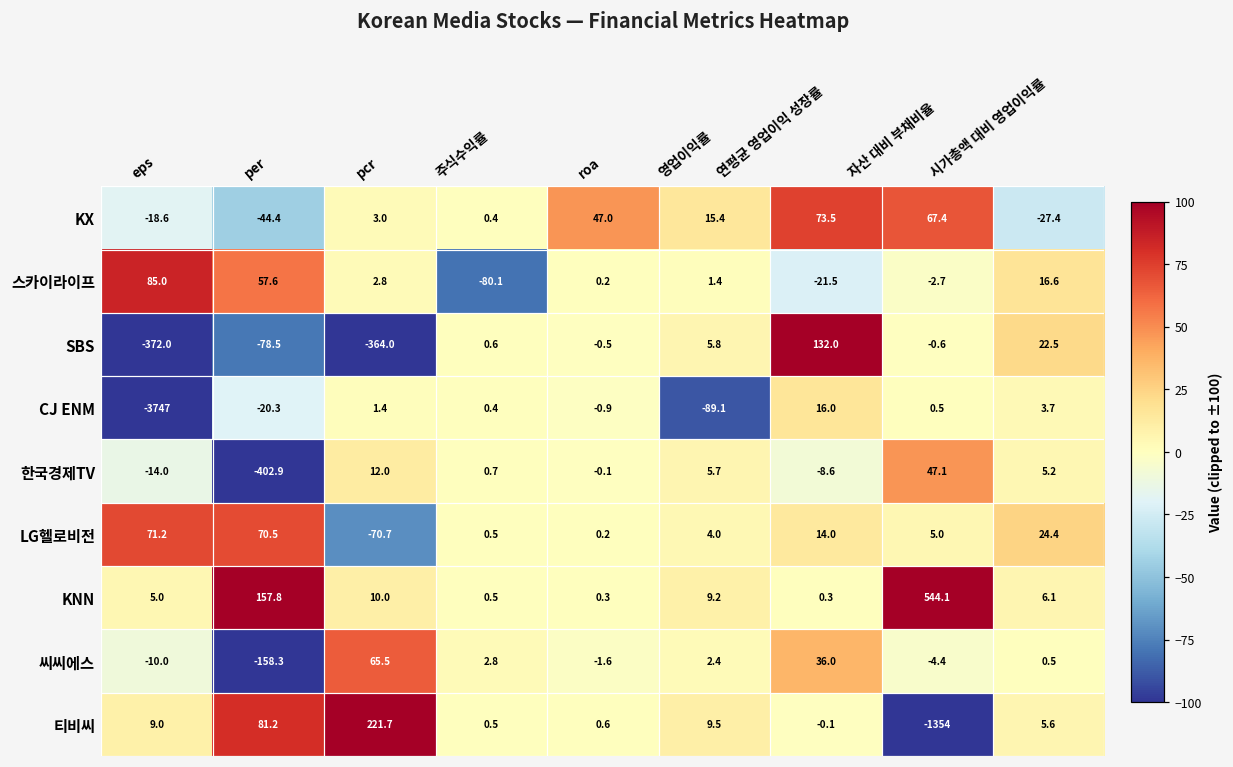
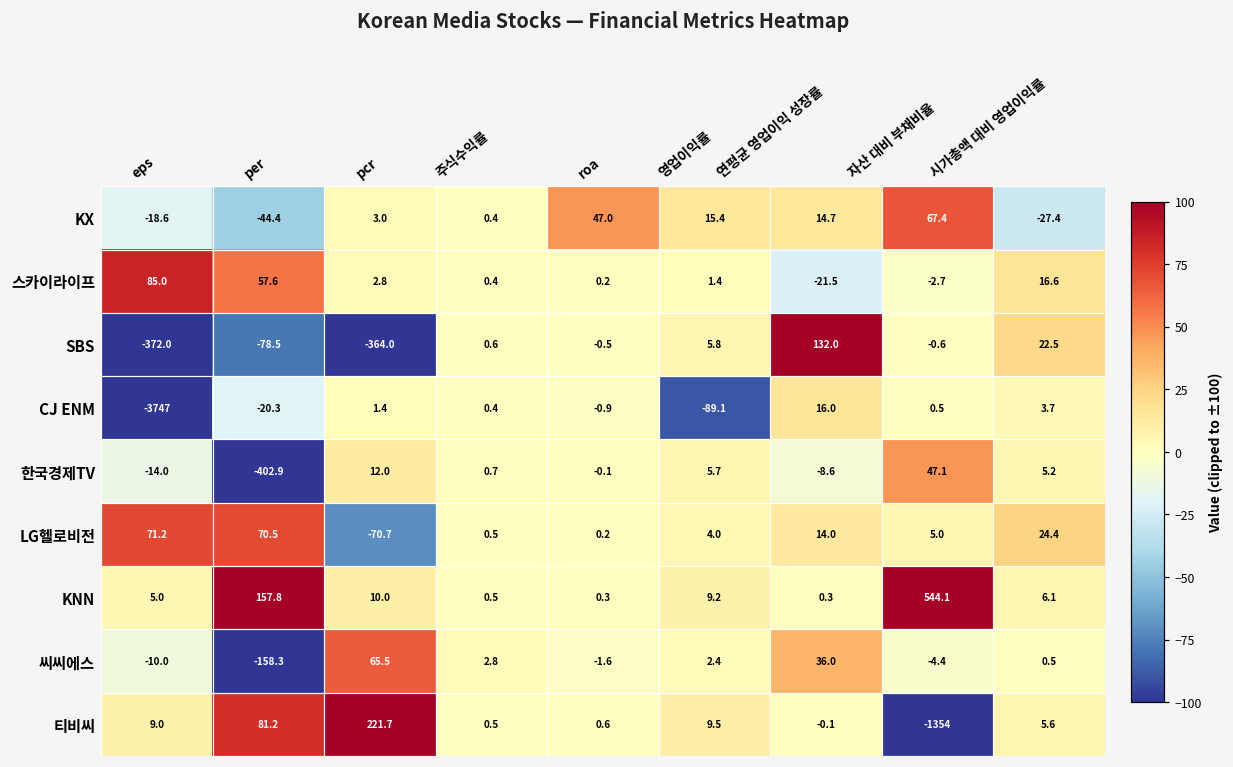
KX, 연평균 영업이익 성장률: 73.5 -> 14.7
스카이라이프, 주식수익률: -80.1 -> 0.4
